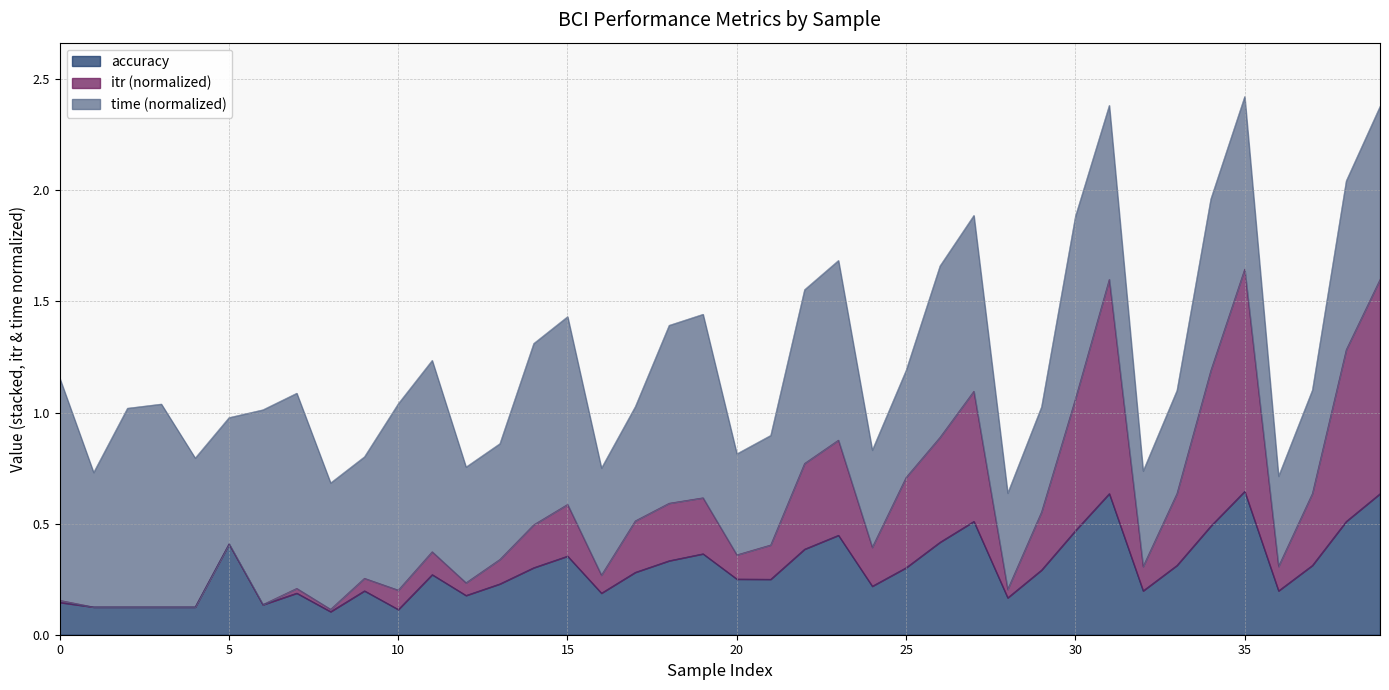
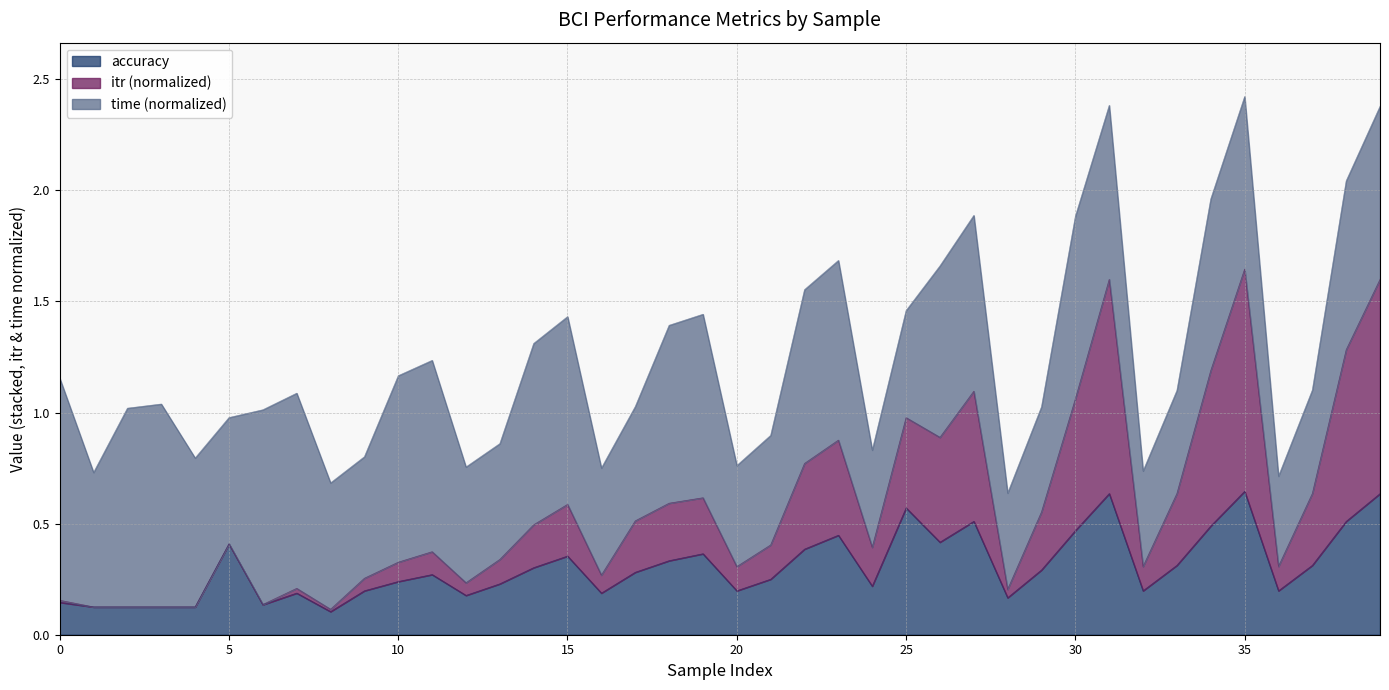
accuracy, 10: 0.11 -> 0.24
accuracy, 20: 0.25 -> 0.20
accuracy, 25: 0.30 -> 0.57
